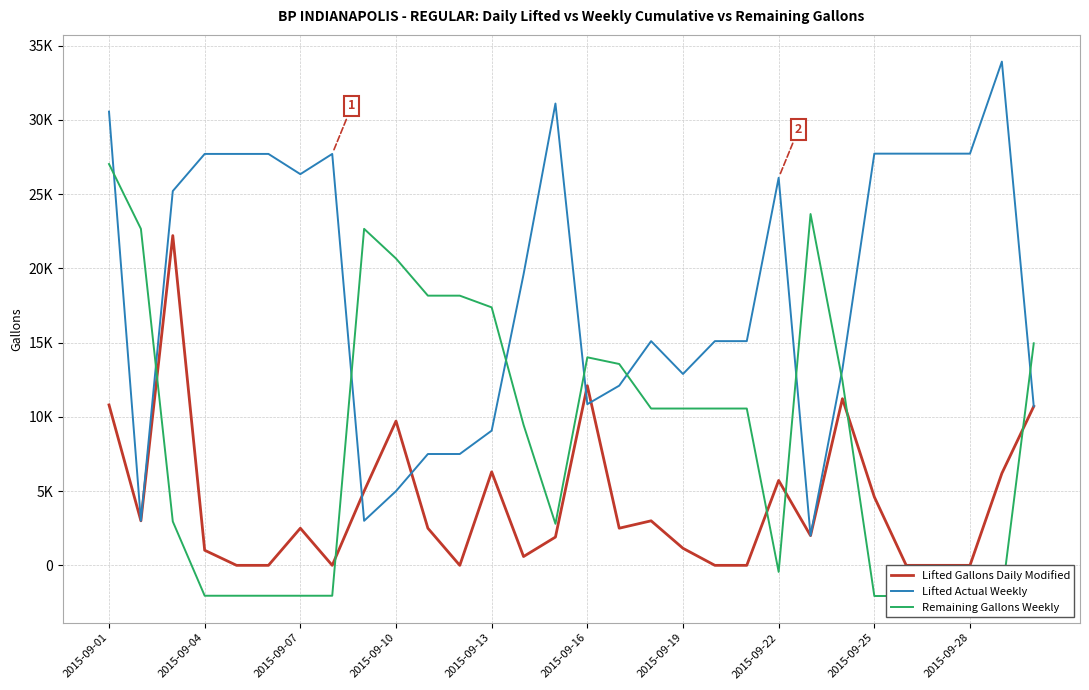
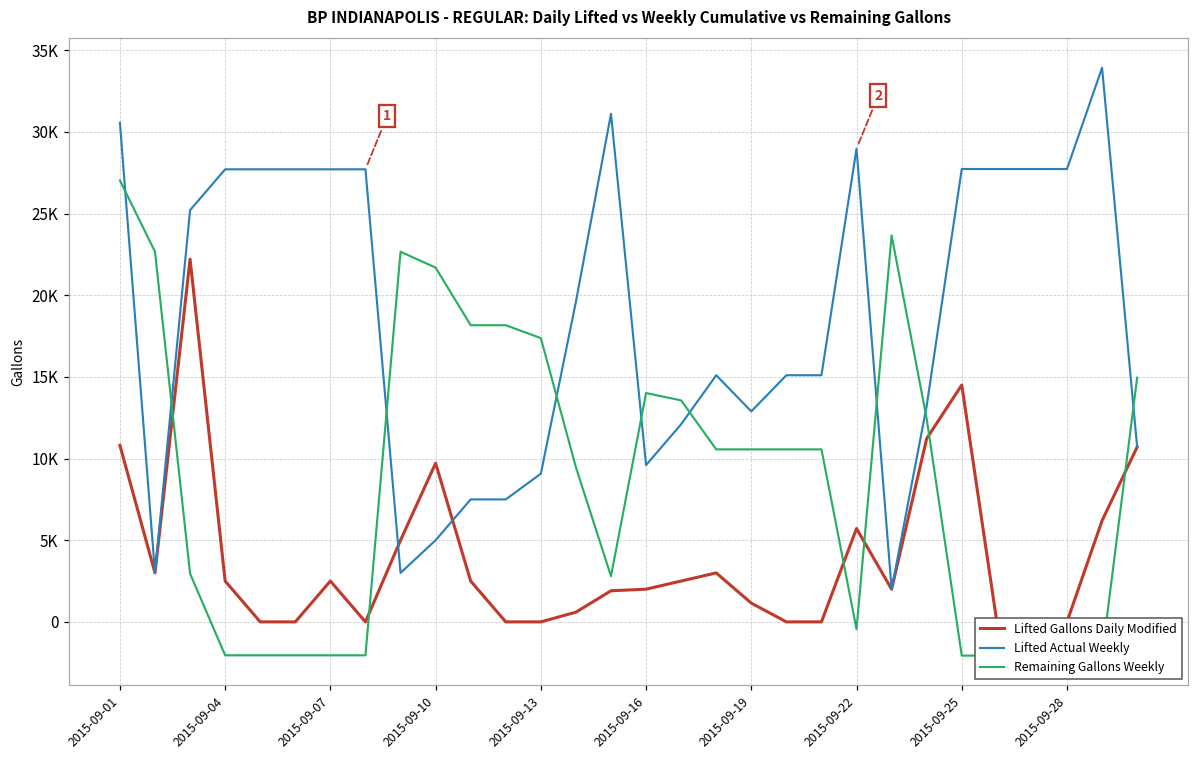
Lifted Gallons Daily Modified, 2015-09-04: 1000 -> 2500
Lifted Actual Weekly, 2015-09-07: 26400 -> 27700
Remaining Gallons Weekly, 2015-09-10: 20700 -> 21700
Lifted Gallons Daily Modified, 2015-09-13: 6300 -> 0
Lifted Gallons Daily Modified, 2015-09-16: 12100 -> 2000
Lifted Actual Weekly, 2015-09-16: 10900 -> 9600
Lifted Actual Weekly, 2015-09-22: 26100 -> 29000
Lifted Gallons Daily Modified, 2015-09-25: 4600 -> 14500
